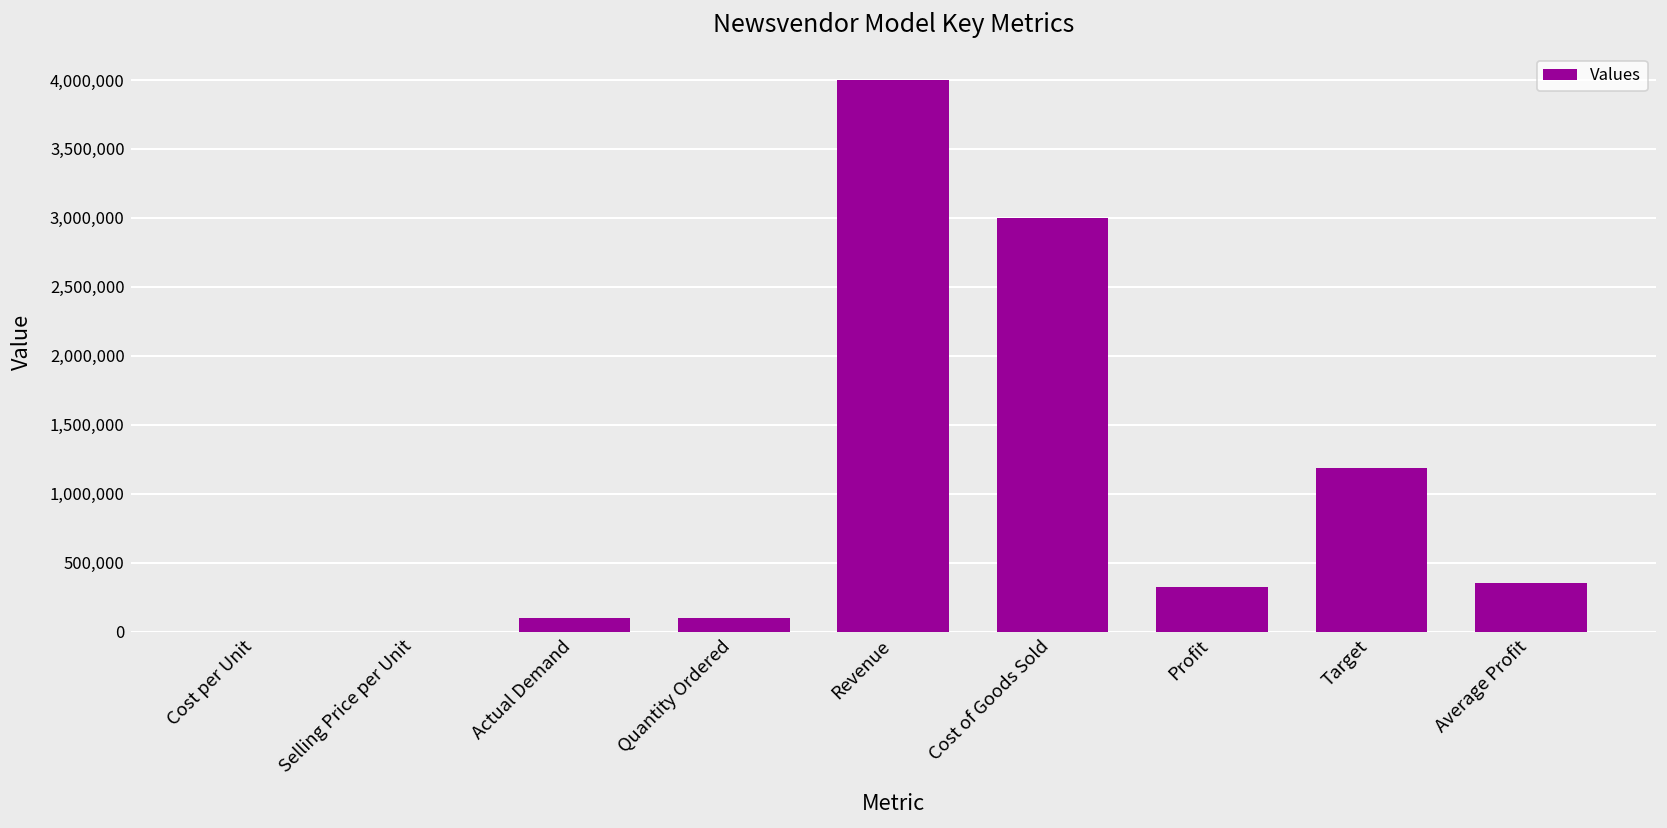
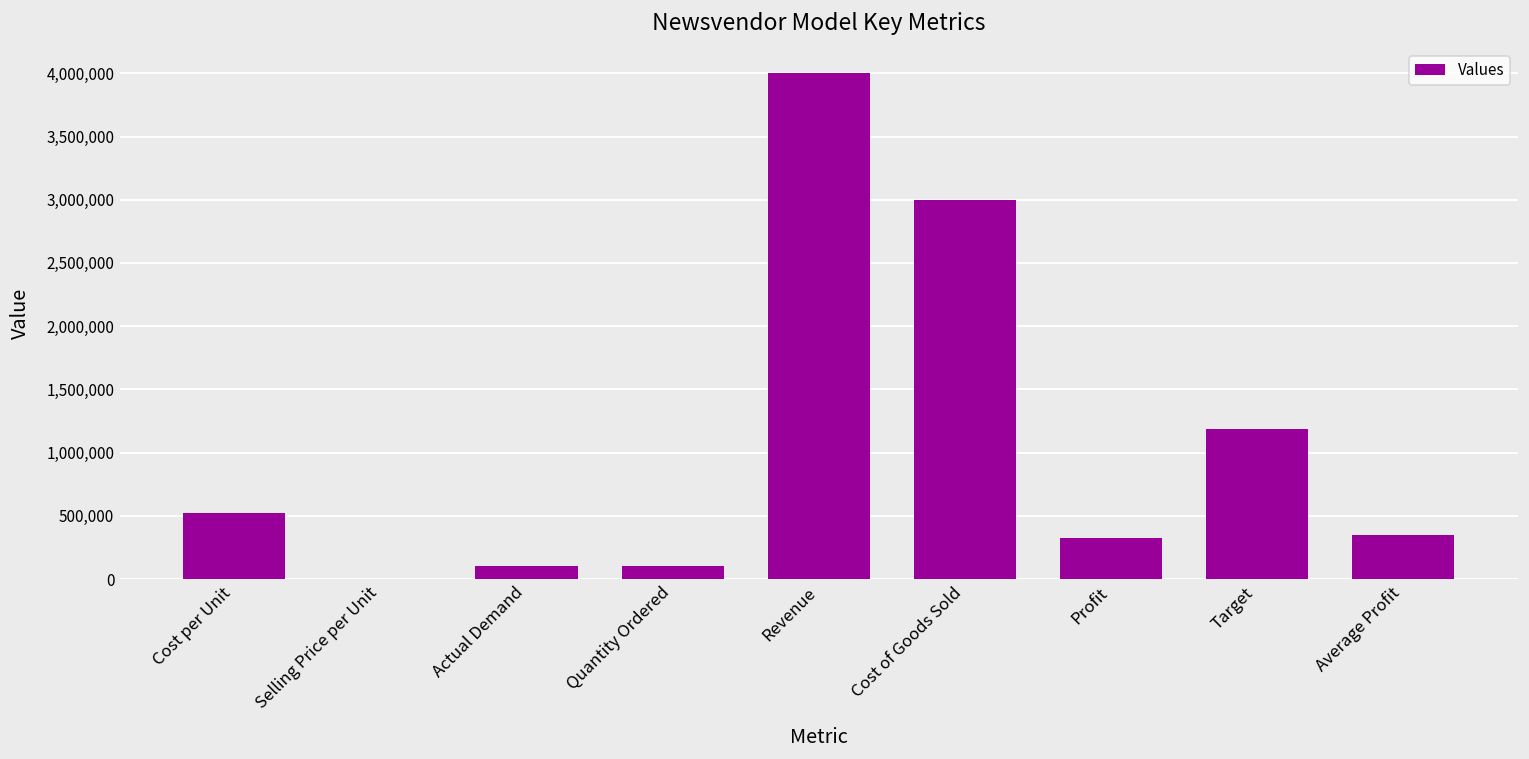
Cost per Unit: 0 -> 520,000
